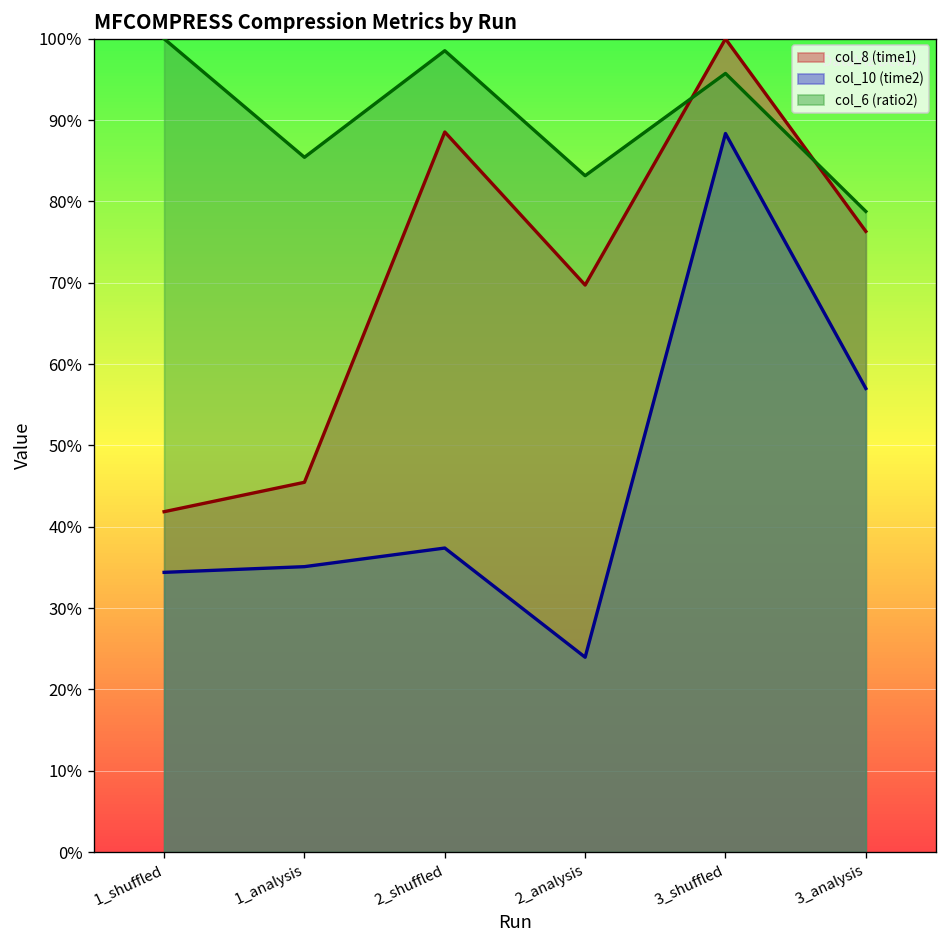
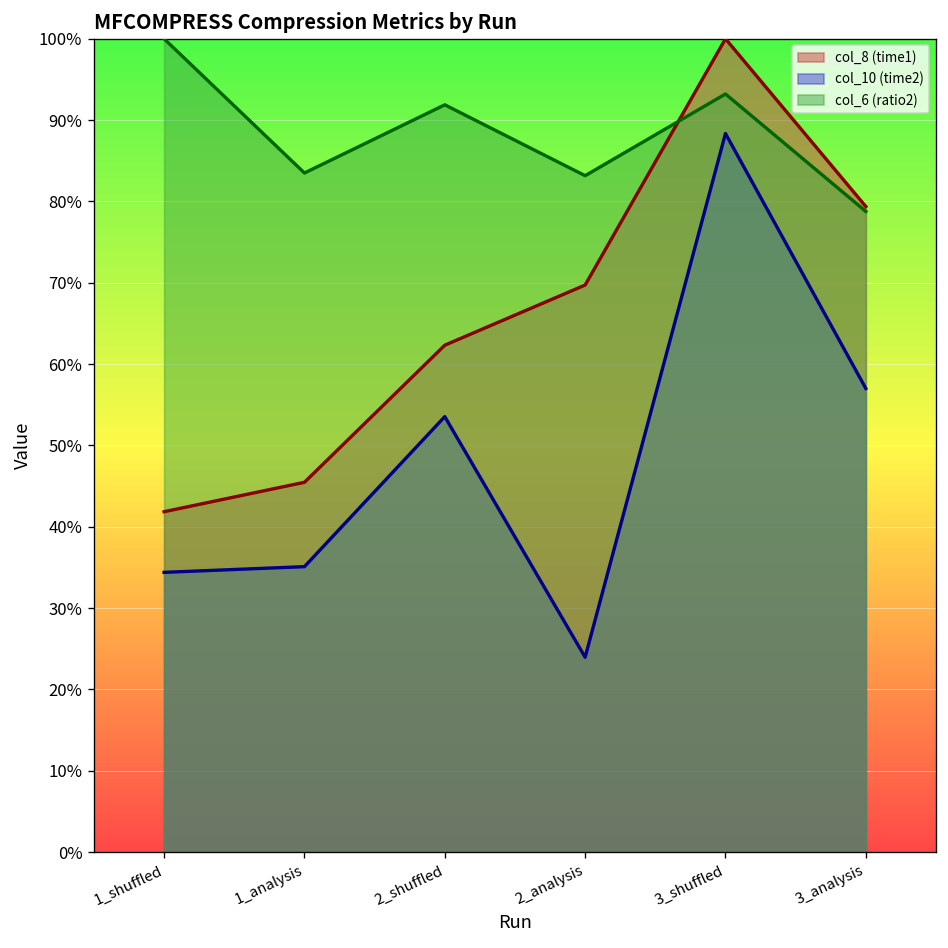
col_6 (ratio2), 1_analysis: 85% -> 83%
col_8 (time1), 2_shuffled: 89% -> 62%
col_10 (time2), 2_shuffled: 37% -> 54%
col_6 (ratio2), 2_shuffled: 99% -> 92%
col_6 (ratio2), 3_shuffled: 96% -> 93%
col_8 (time1), 3_analysis: 76% -> 79%
